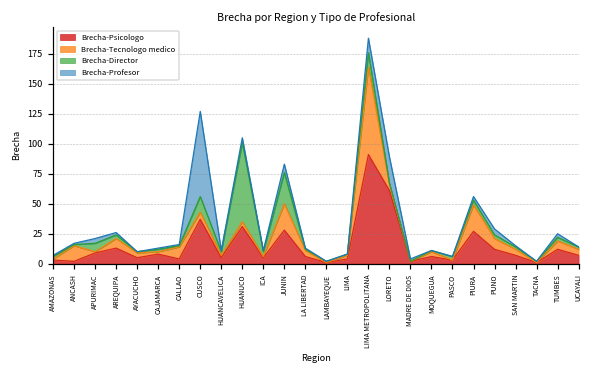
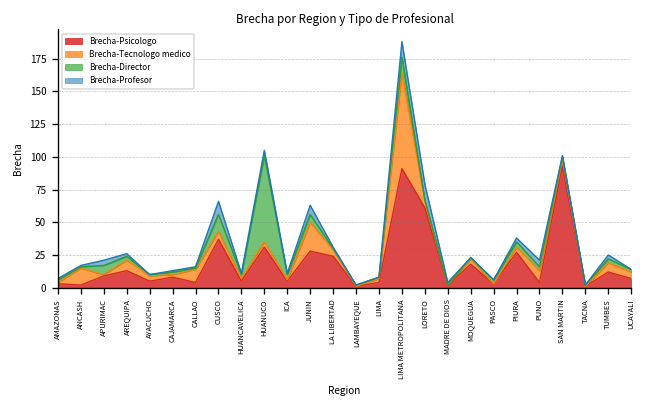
Brecha-Profesor, CUSCO: 71 -> 10
Brecha-Director, JUNIN: 26 -> 6
Brecha-Psicologo, LA LIBERTAD: 6 -> 24
Brecha-Profesor, LORETO: 22 -> 12
Brecha-Psicologo, MOQUEGUA: 6 -> 18
Brecha-Tecnologo medico, PIURA: 22 -> 4
Brecha-Psicologo, PUNO: 12 -> 4
Brecha-Psicologo, SAN MARTIN: 7 -> 93
